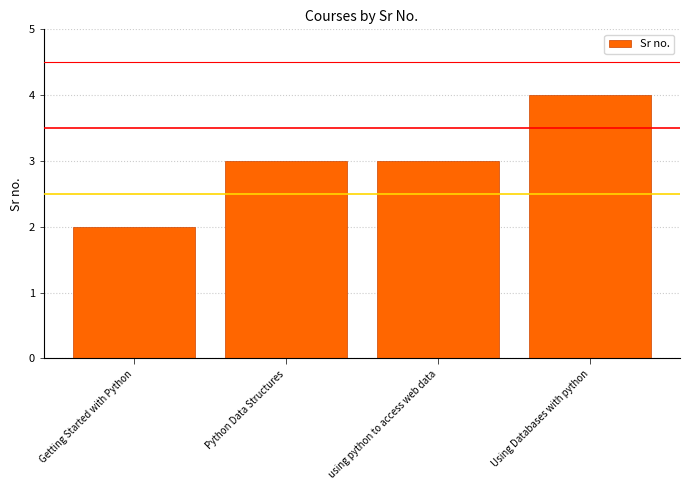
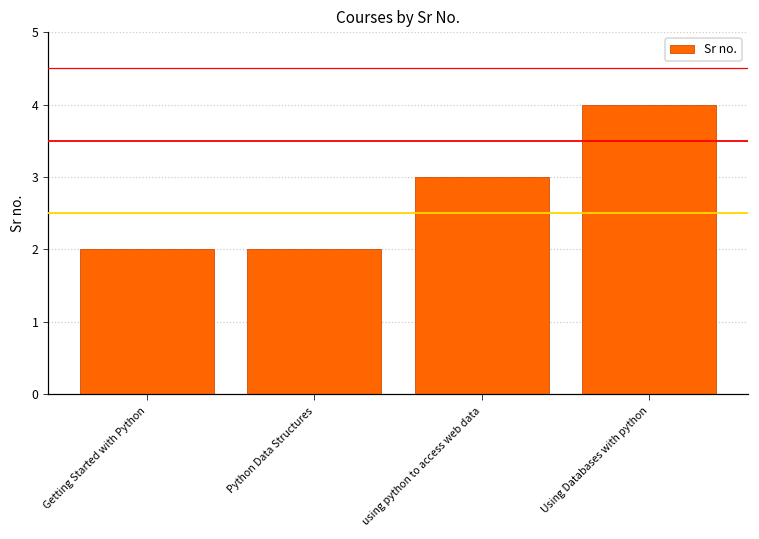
Python Data Structures: 3 -> 2
